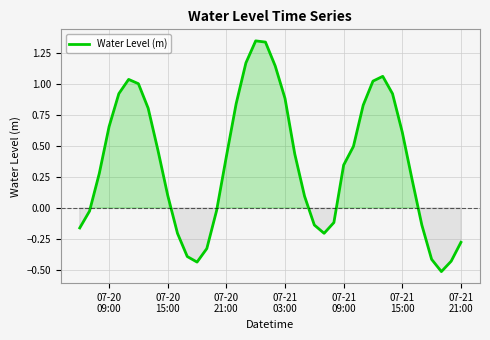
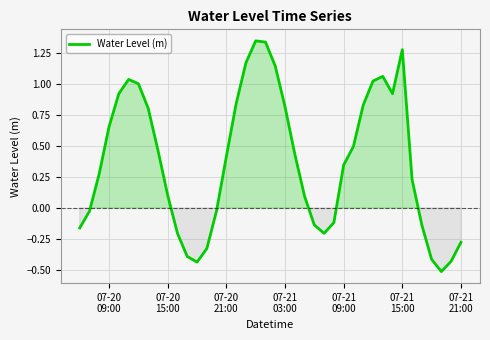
07-21 03:00: 0.88 -> 0.82
07-21 15:00: 0.61 -> 1.28
